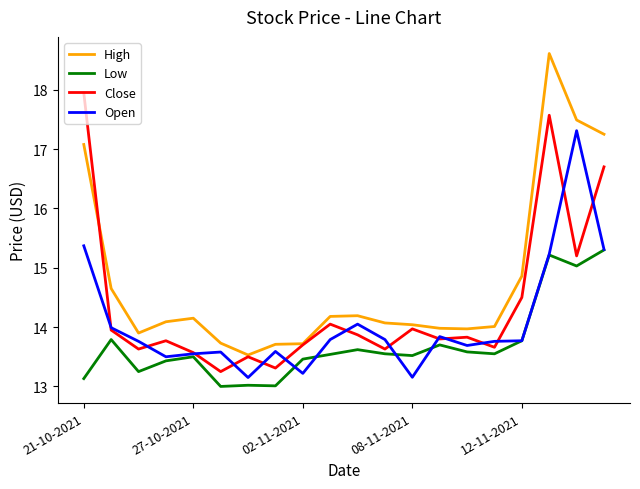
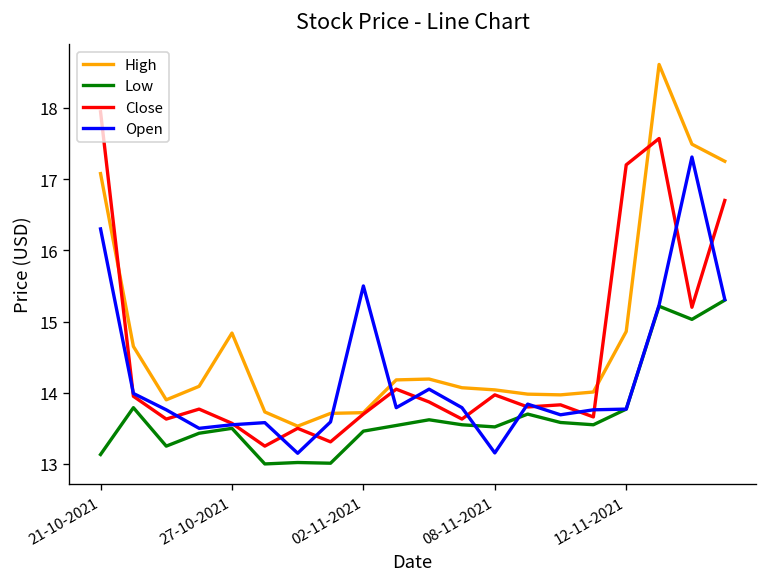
Open, 21-10-2021: 15.4 -> 16.3
High, 27-10-2021: 14.1 -> 14.8
Open, 02-11-2021: 13.2 -> 15.5
Close, 12-11-2021: 14.5 -> 17.2
